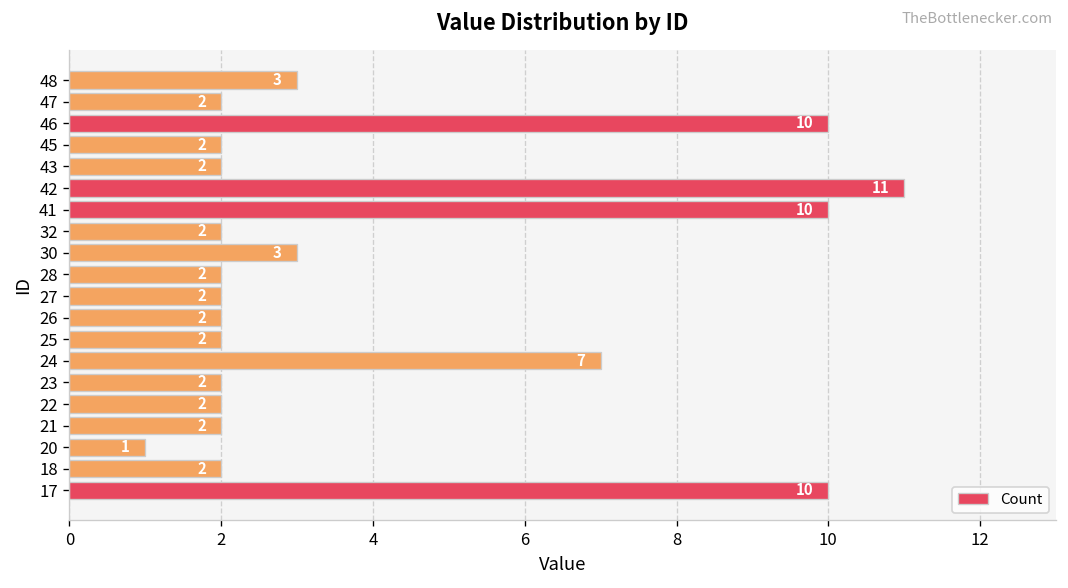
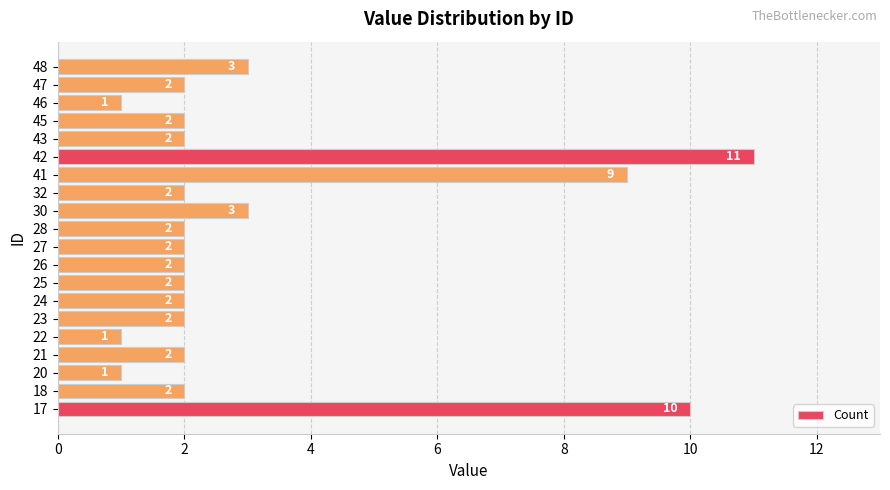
46: 10 -> 1
41: 10 -> 9
24: 7 -> 2
22: 2 -> 1
